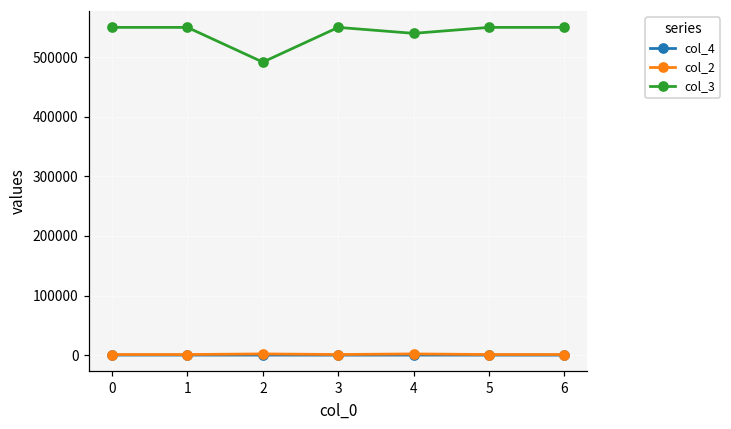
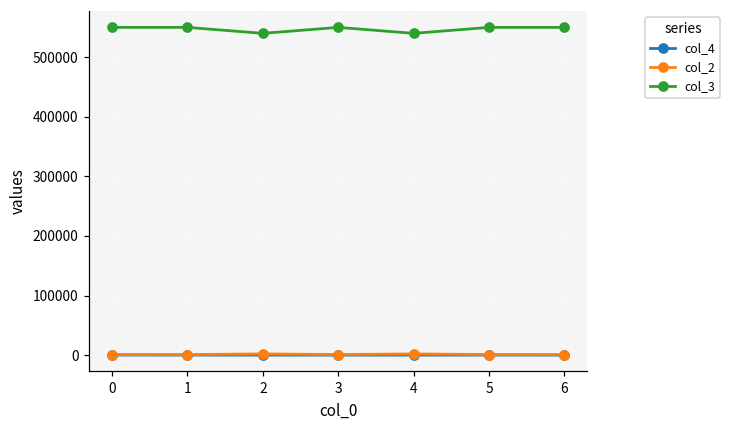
col_3, 2: 490000 -> 540000
